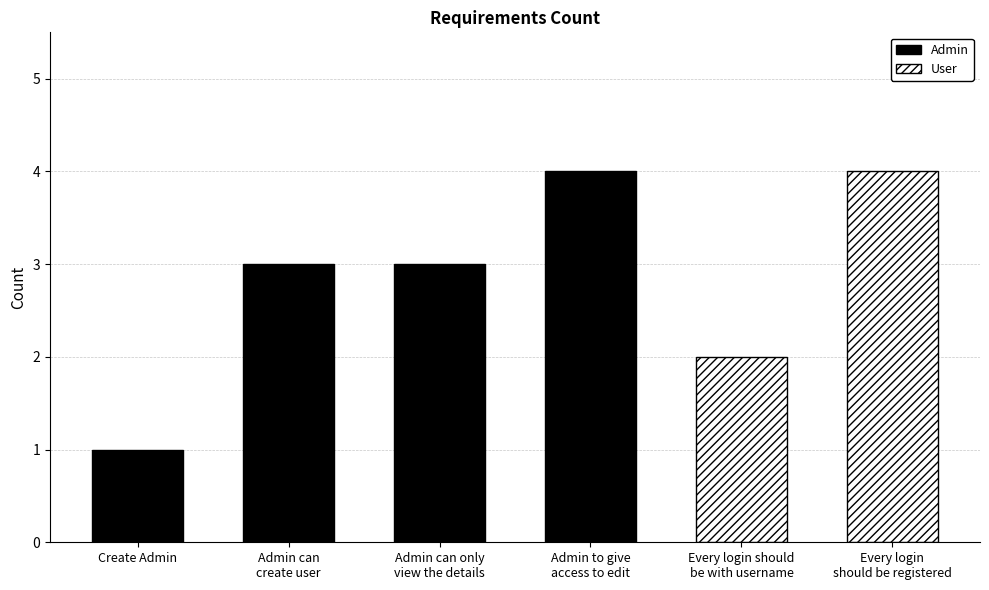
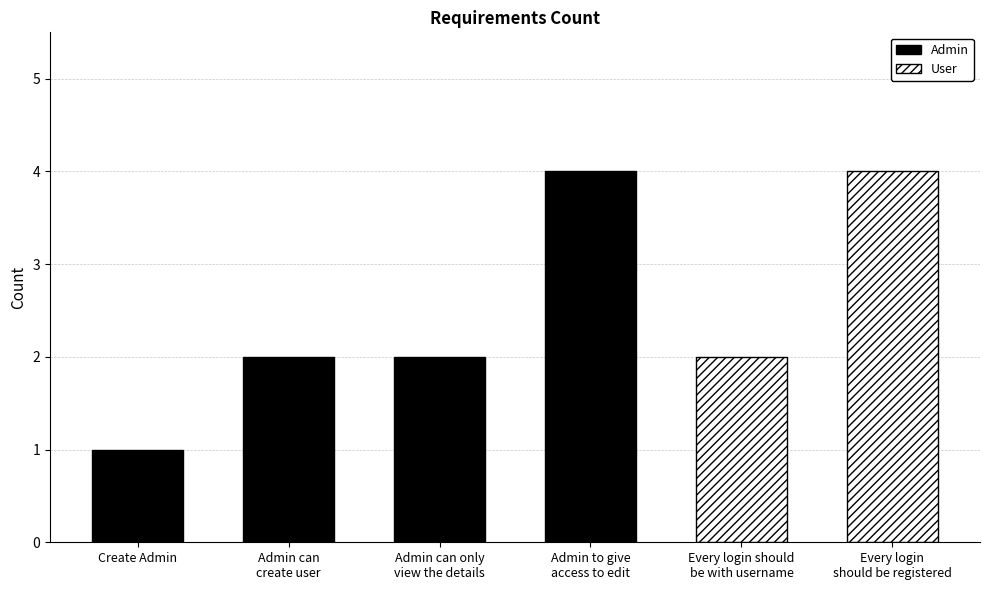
Admin can create user: 3 -> 2
Admin can only view the details: 3 -> 2
